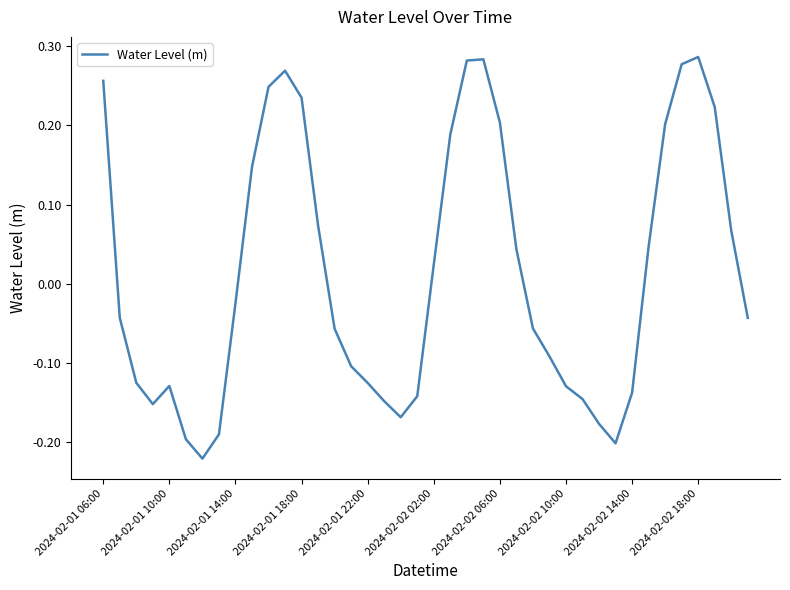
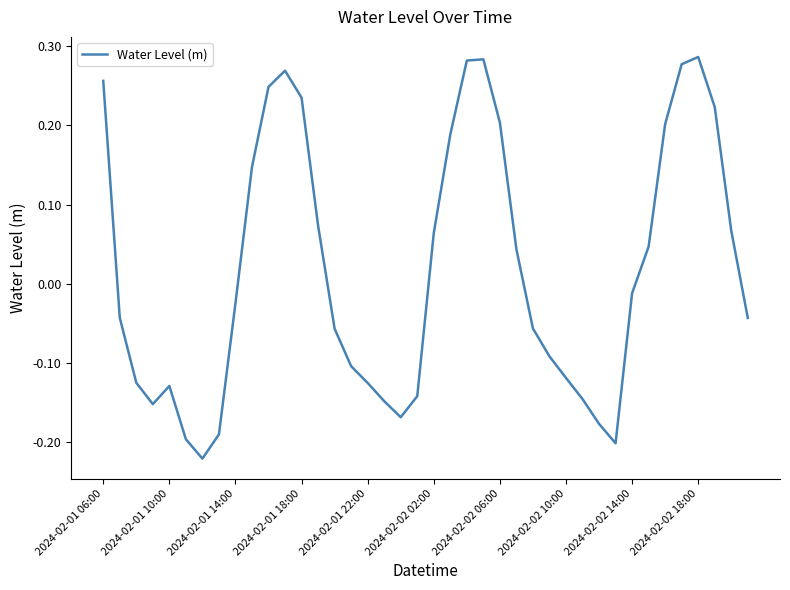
2024-02-02 02:00: 0.02 -> 0.06
2024-02-02 10:00: -0.13 -> -0.12
2024-02-02 14:00: -0.14 -> -0.01
